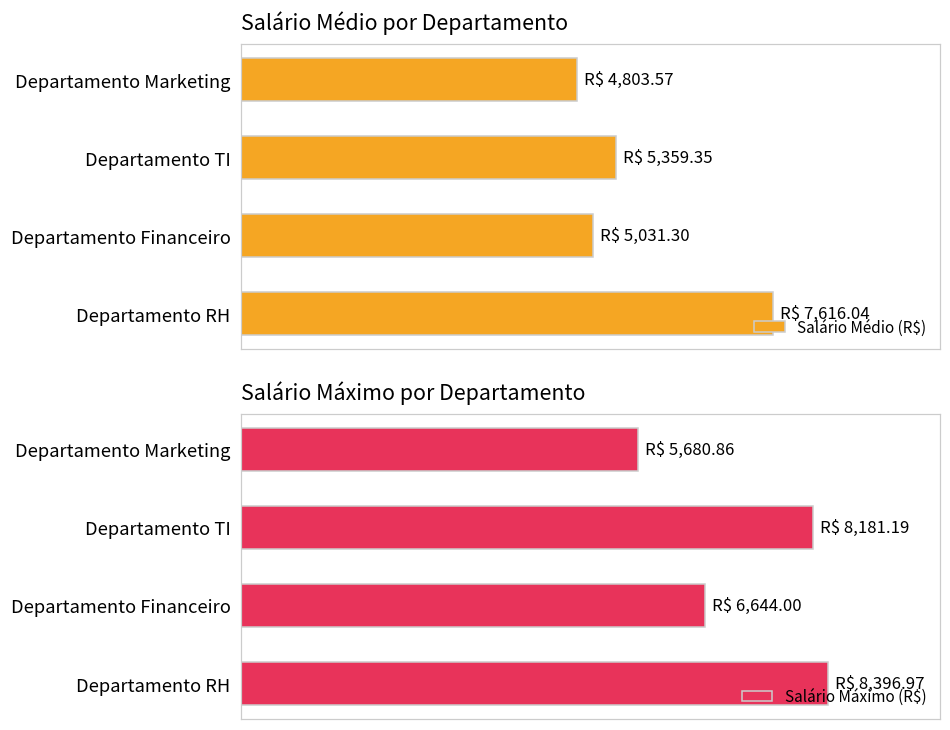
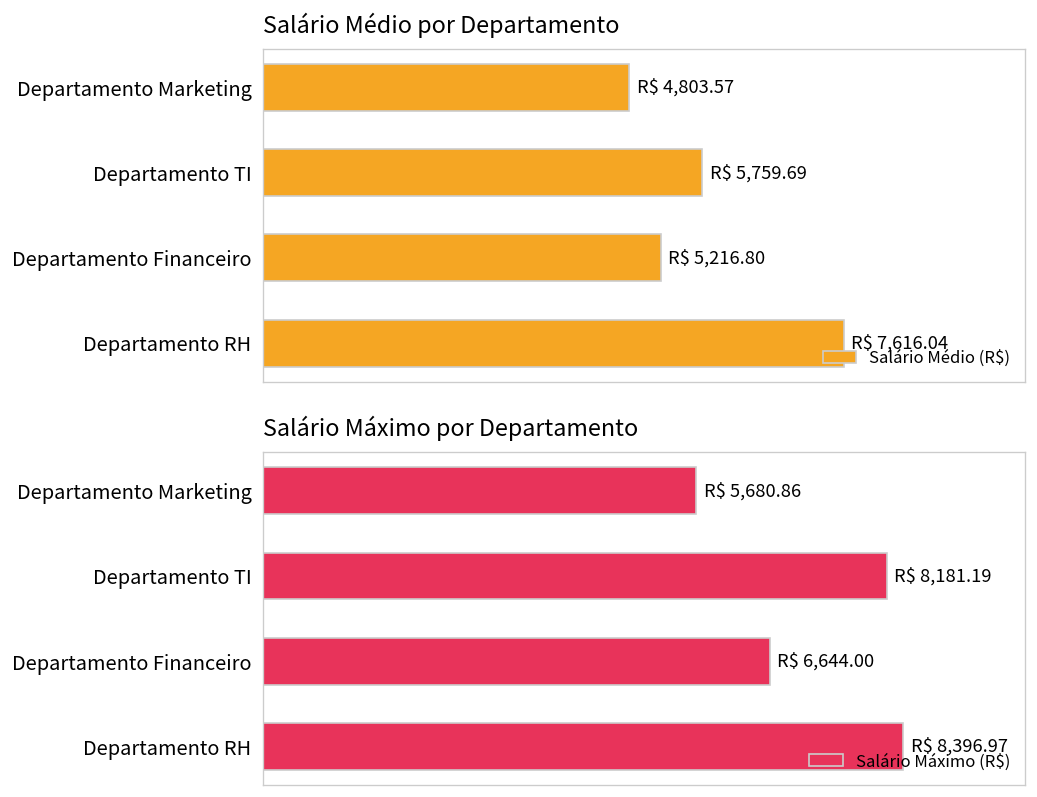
Salário Médio por Departamento, Departamento TI: 5,359.35 -> 5,759.69
Salário Médio por Departamento, Departamento Financeiro: 5,031.30 -> 5,216.80
